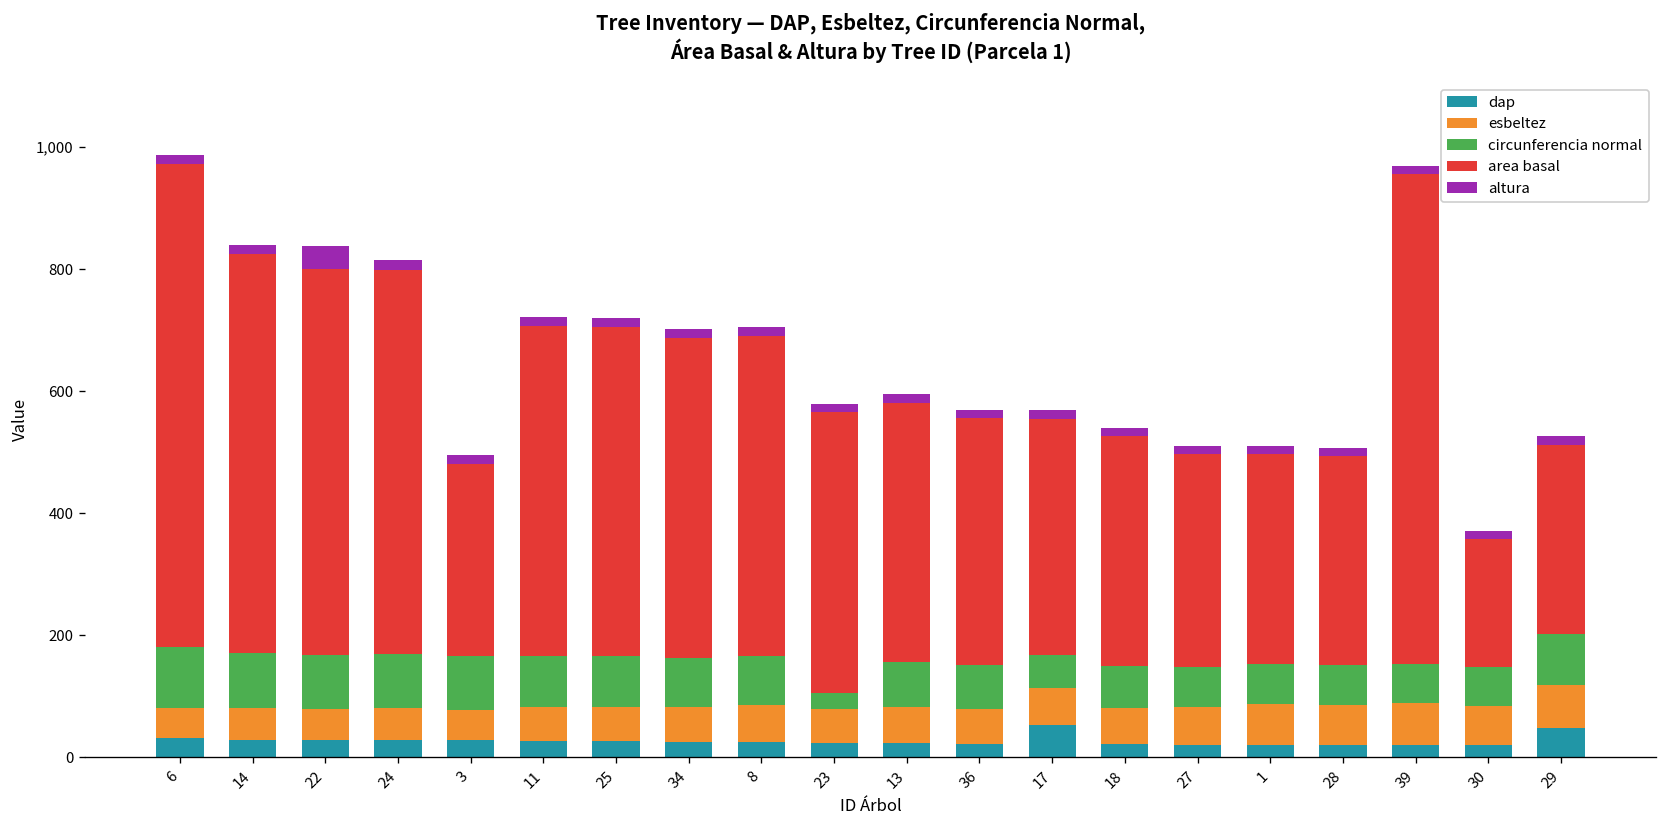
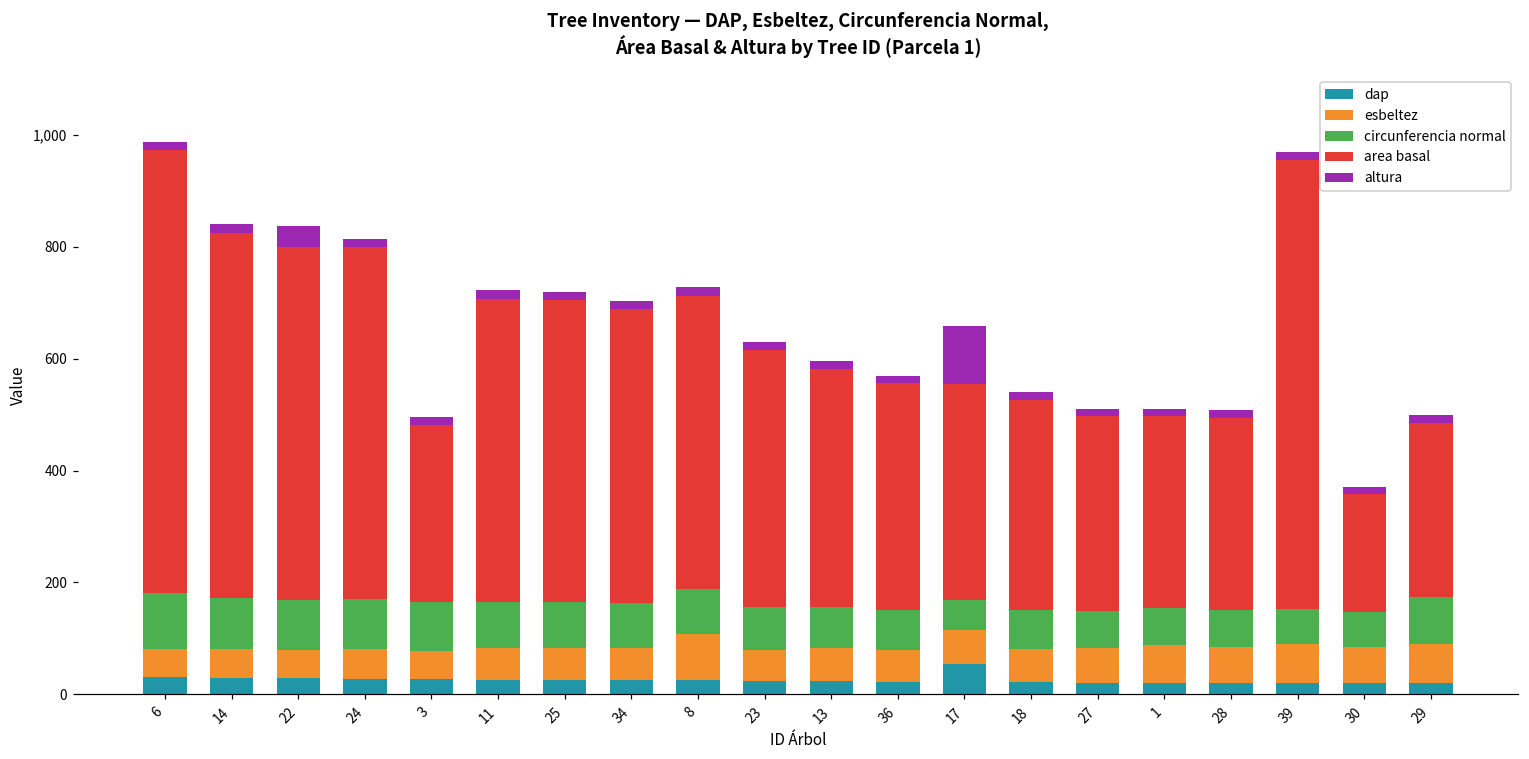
esbeltez, 8: 60 -> 80
circunferencia normal, 23: 30 -> 80
altura, 17: 10 -> 100
dap, 29: 50 -> 20
